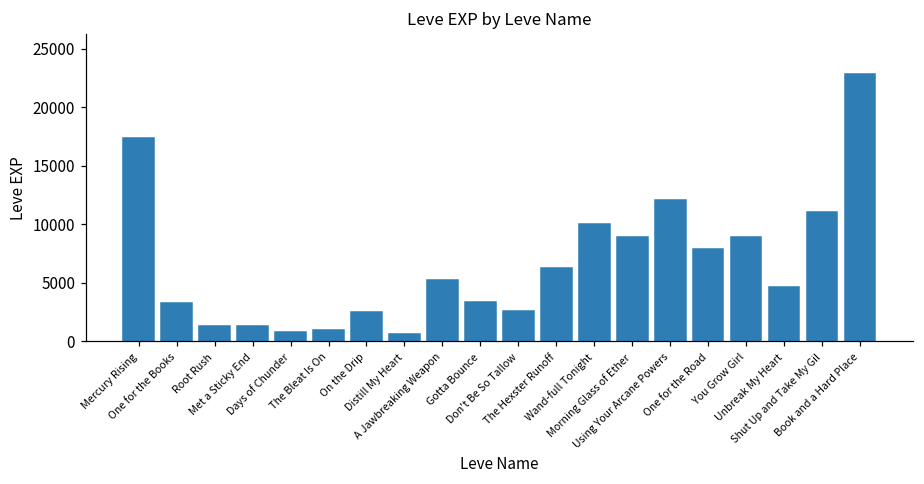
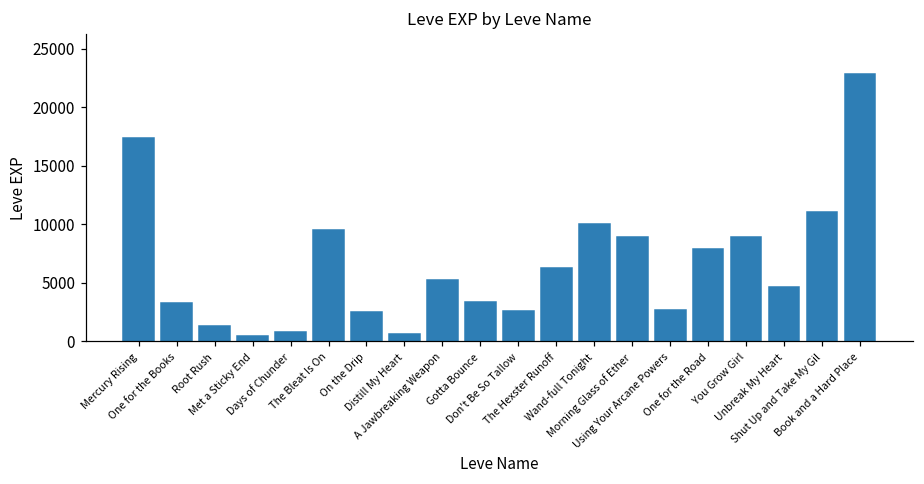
Met a Sticky End: 1300 -> 500
The Bleat Is On: 1000 -> 9500
Using Your Arcane Powers: 12000 -> 2700
